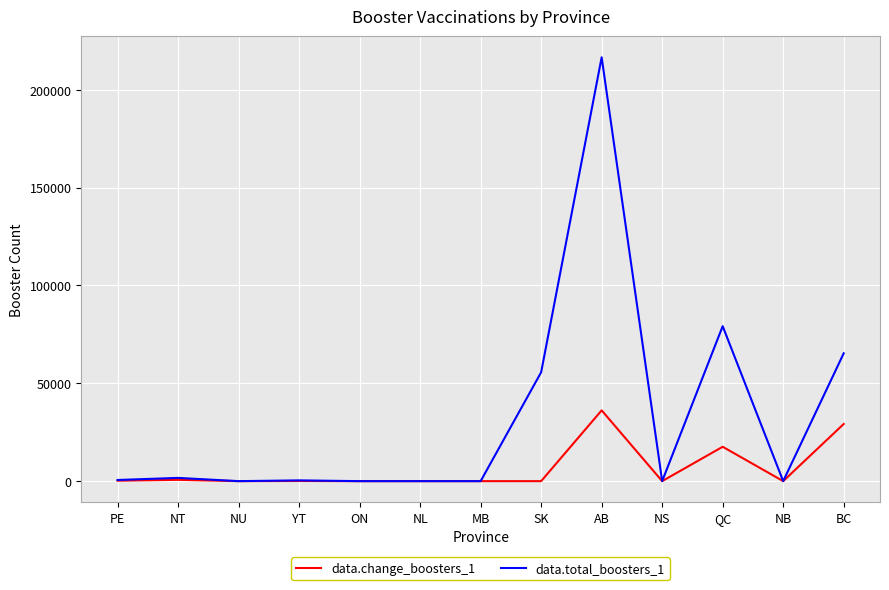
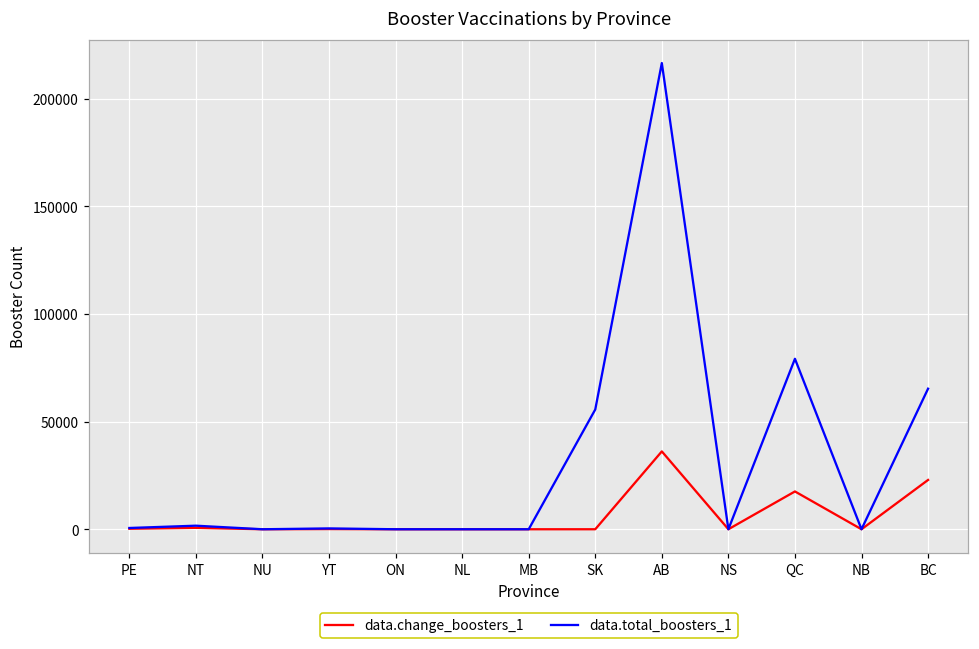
data.change_boosters_1, BC: 29000 -> 23000
